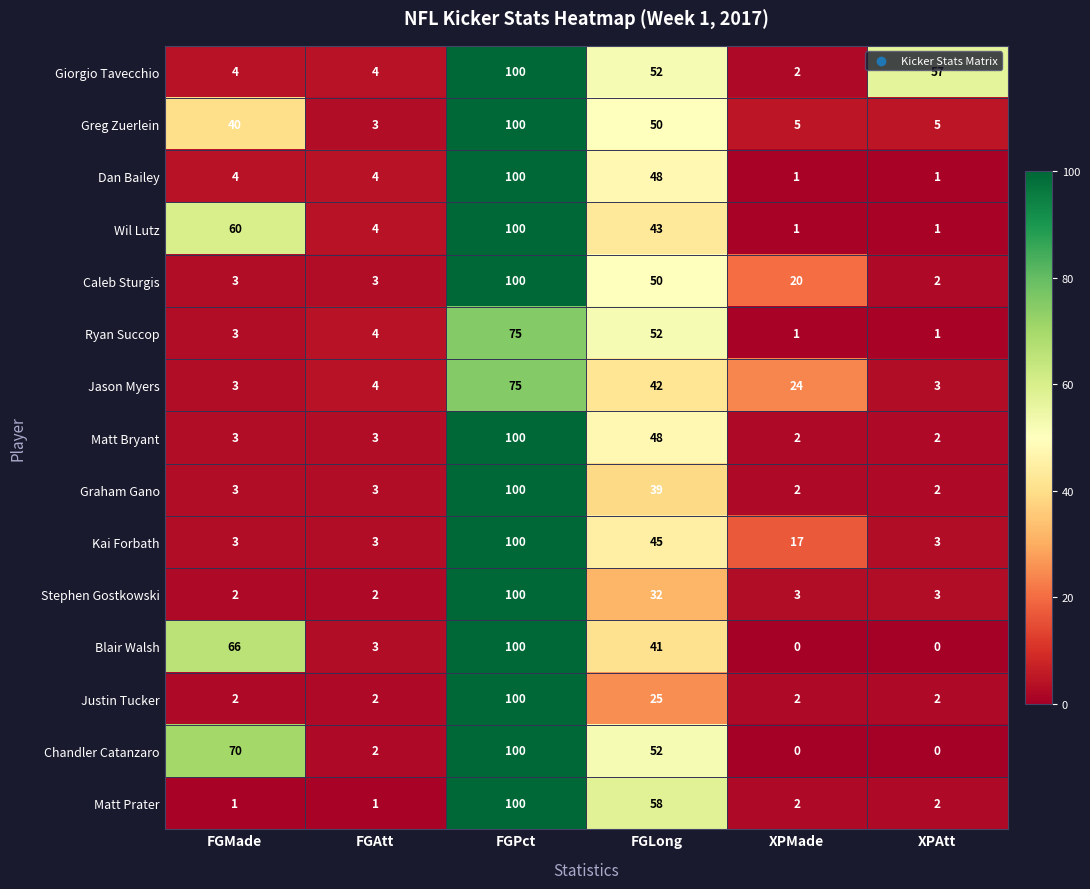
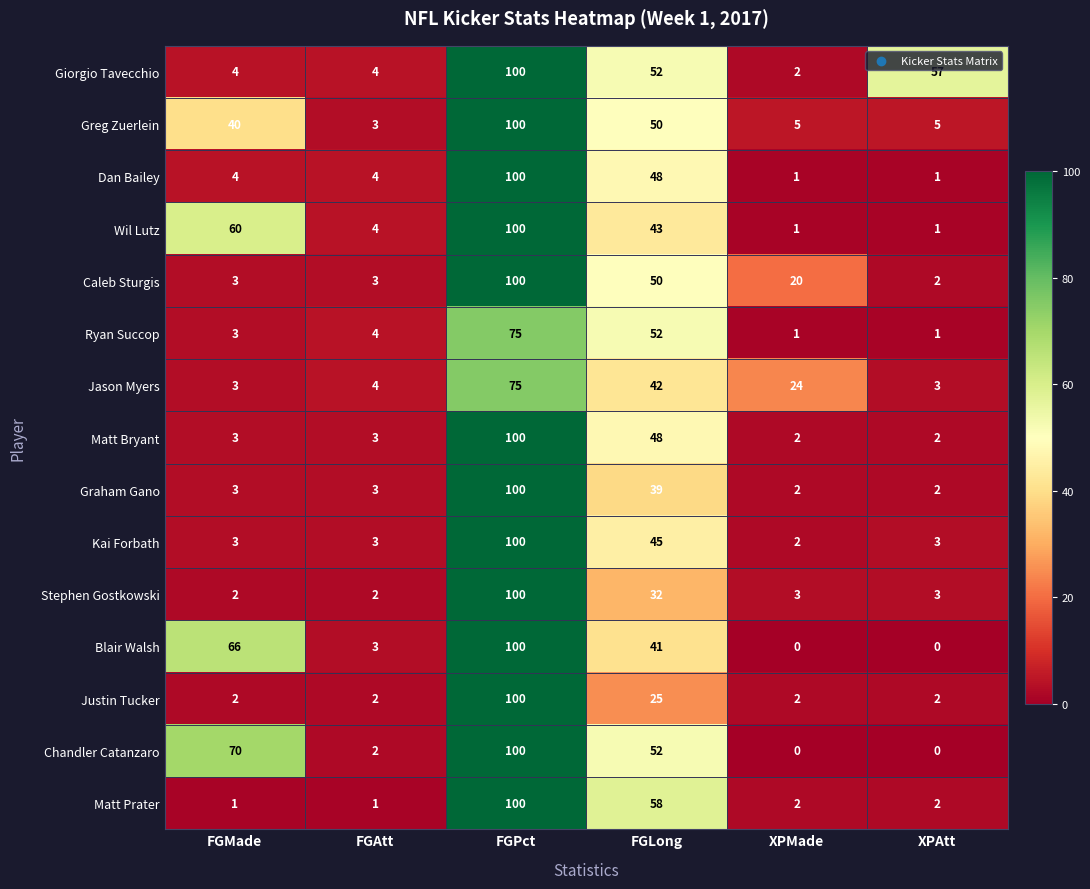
Kai Forbath, XPMade: 17 -> 2
